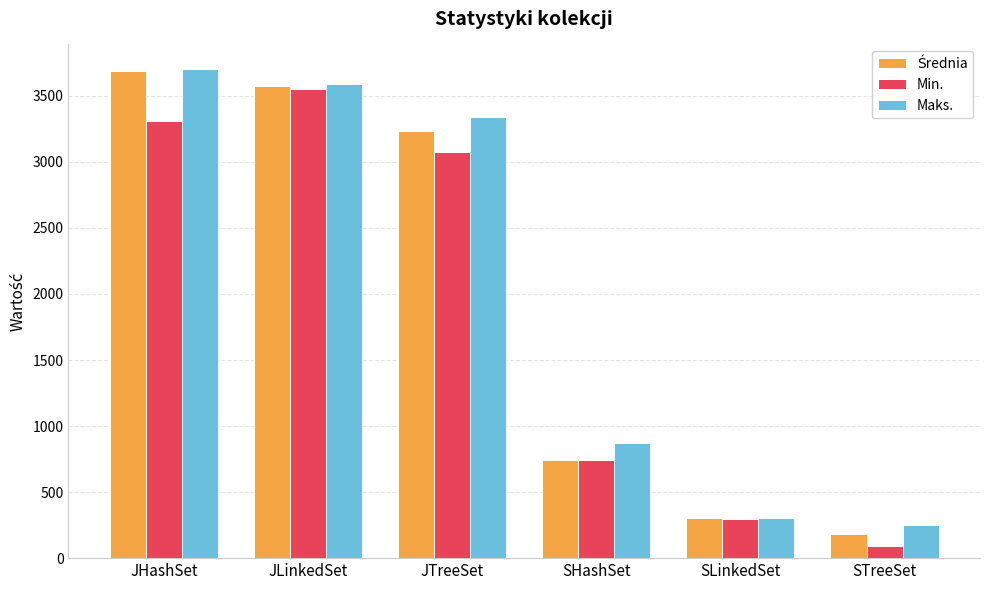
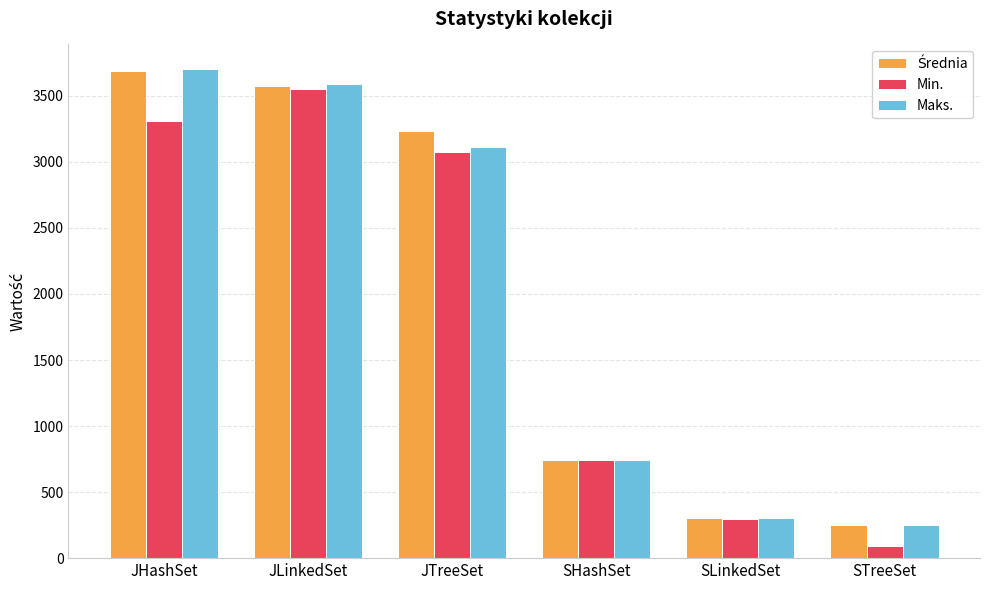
Maks., JTreeSet: 3340 -> 3110
Maks., SHashSet: 870 -> 750
Średnia, STreeSet: 190 -> 250
